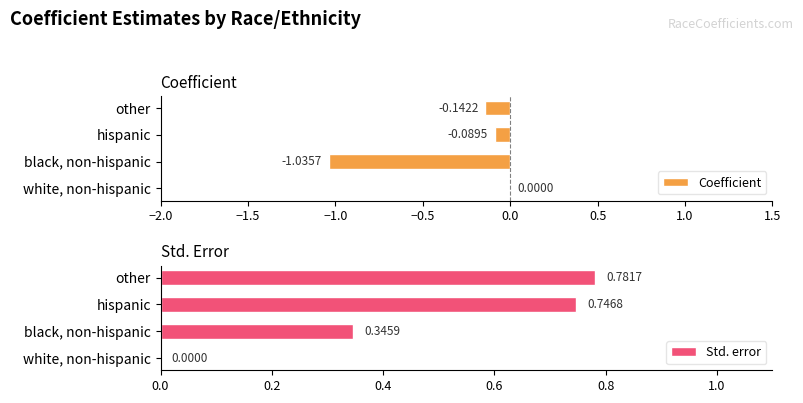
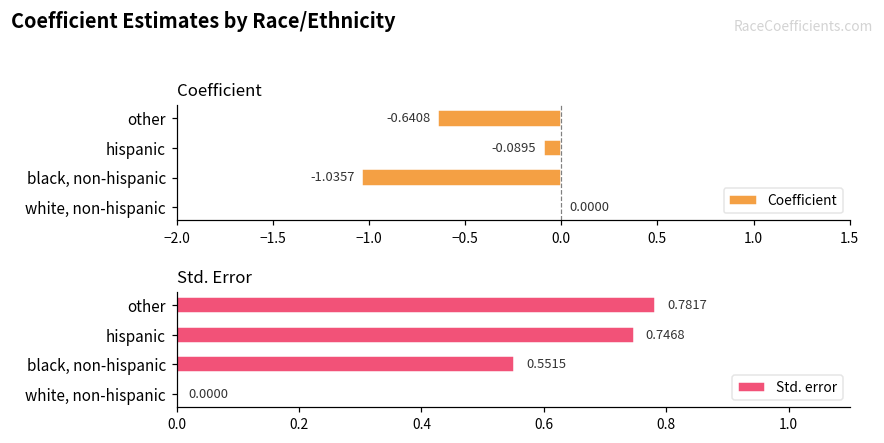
Coefficient, other: -0.1422 -> -0.6408
Std. Error, black, non-hispanic: 0.3459 -> 0.5515
